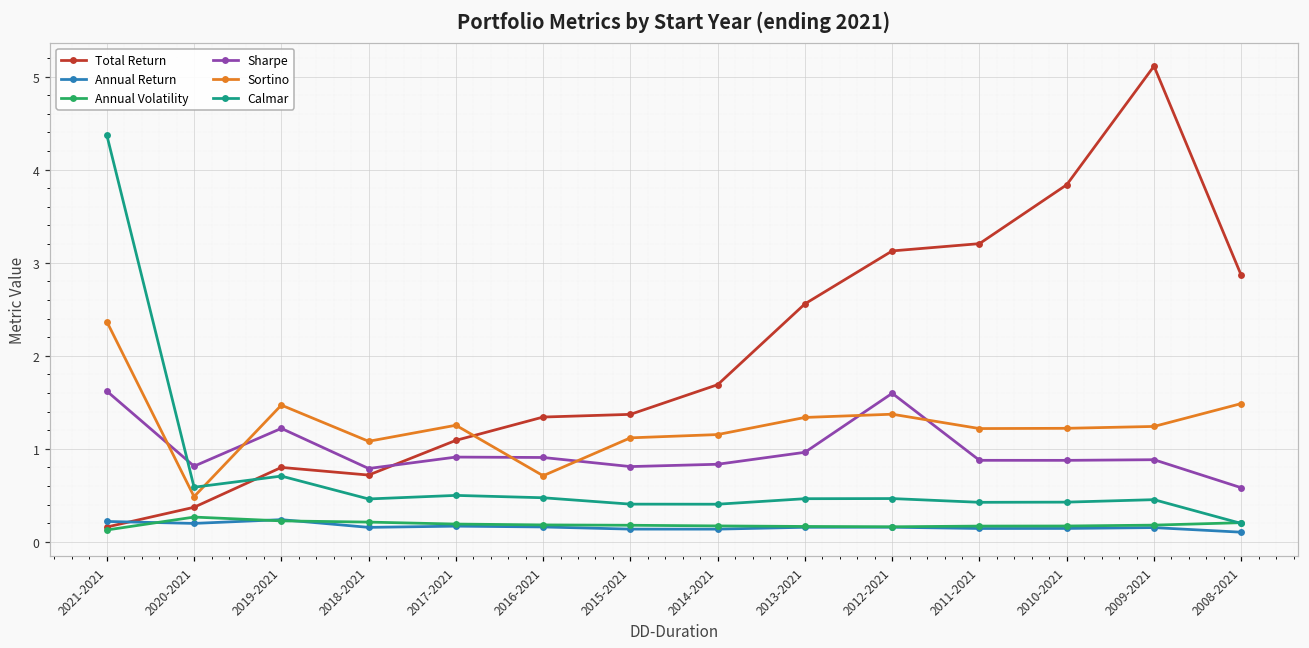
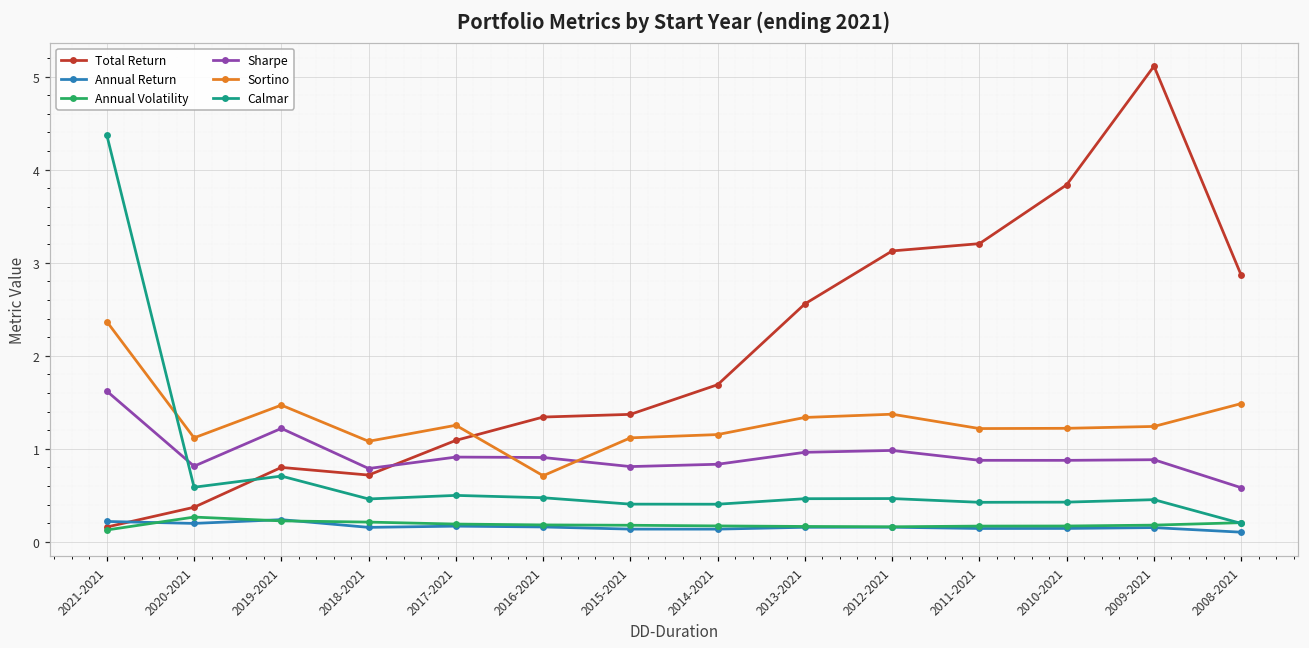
Sortino, 2020-2021: 0.5 -> 1.1
Sharpe, 2012-2021: 1.6 -> 1.0
